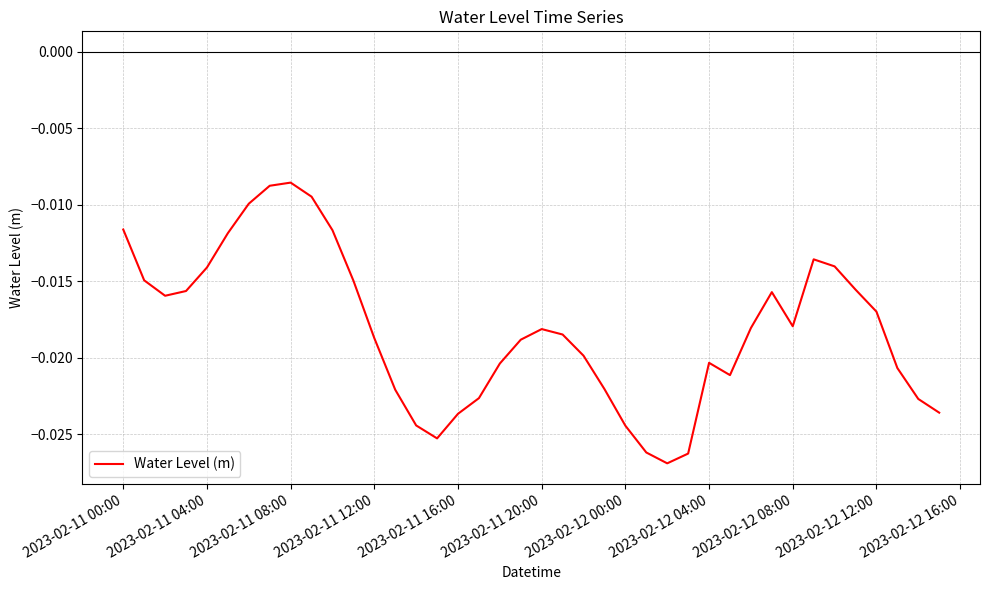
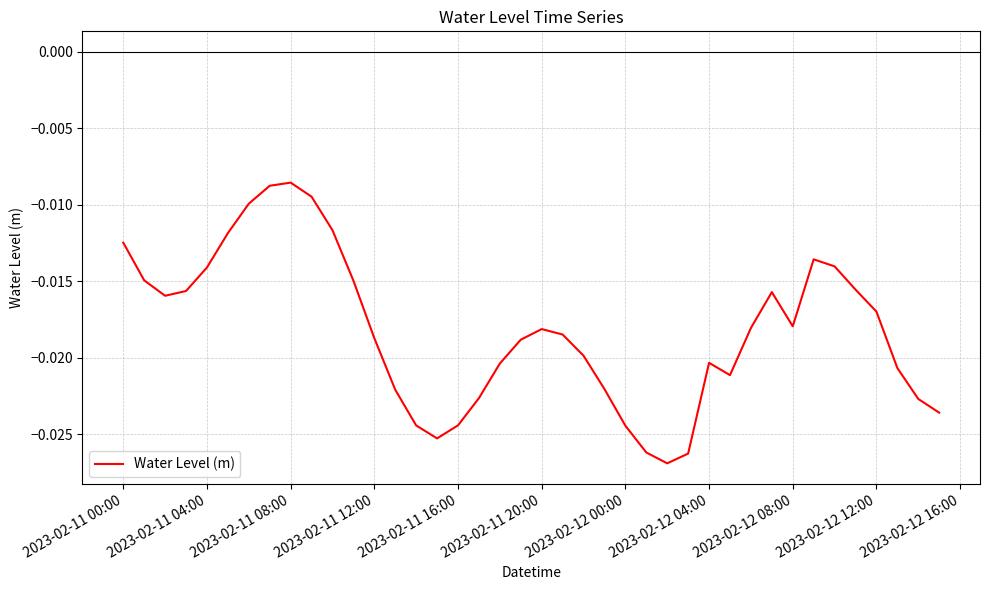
2023-02-11 00:00: -0.0116 -> -0.0125
2023-02-11 16:00: -0.0237 -> -0.0244
